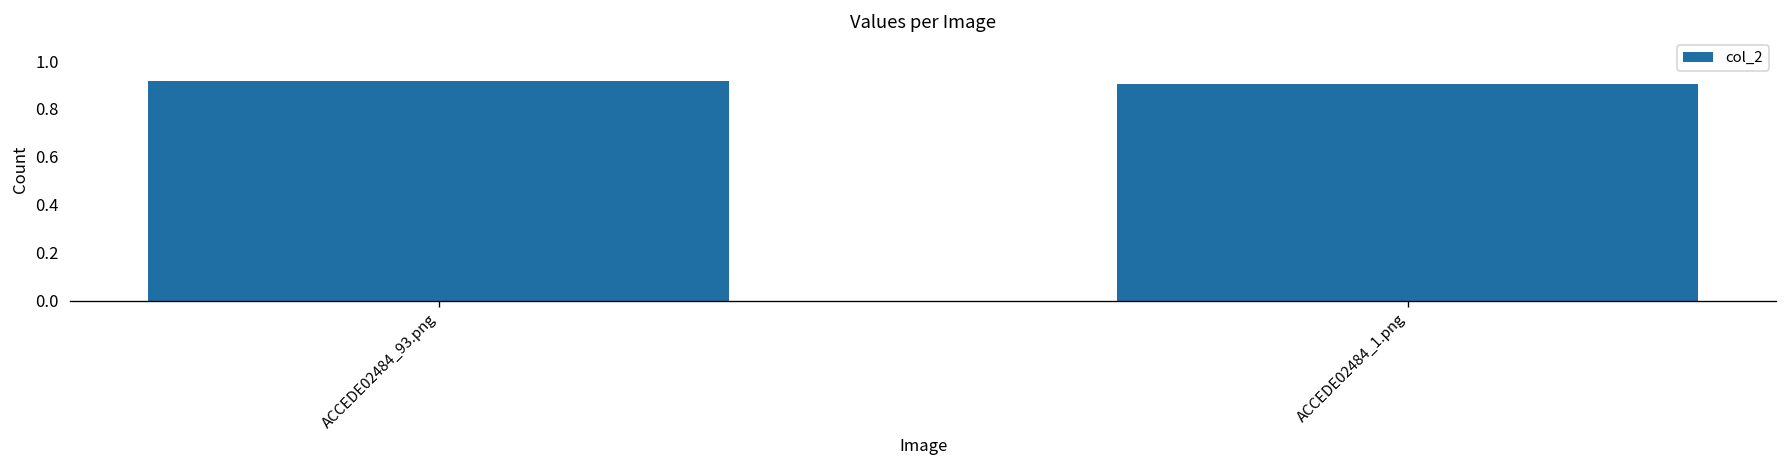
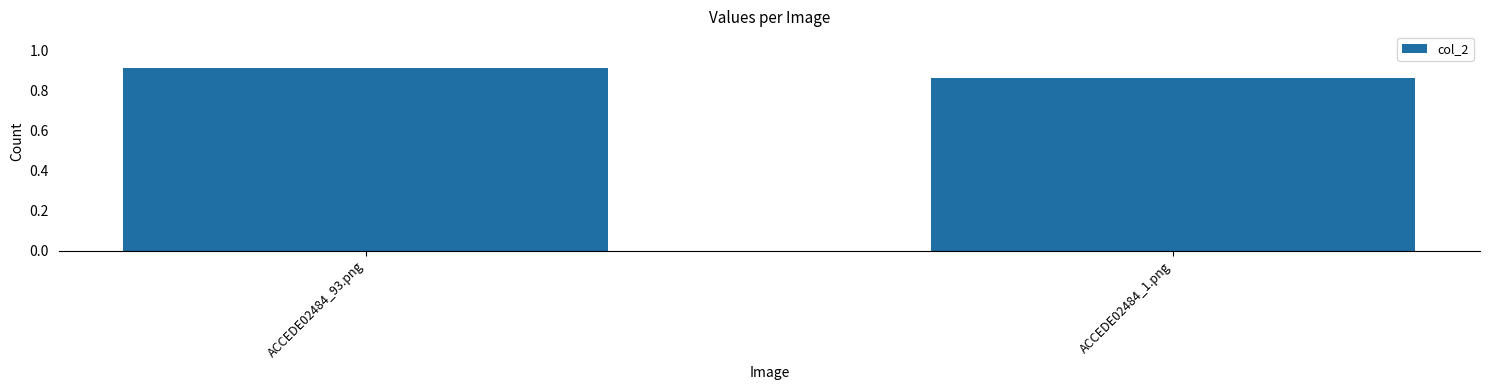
ACCEDE02484_1.png: 0.90 -> 0.86
